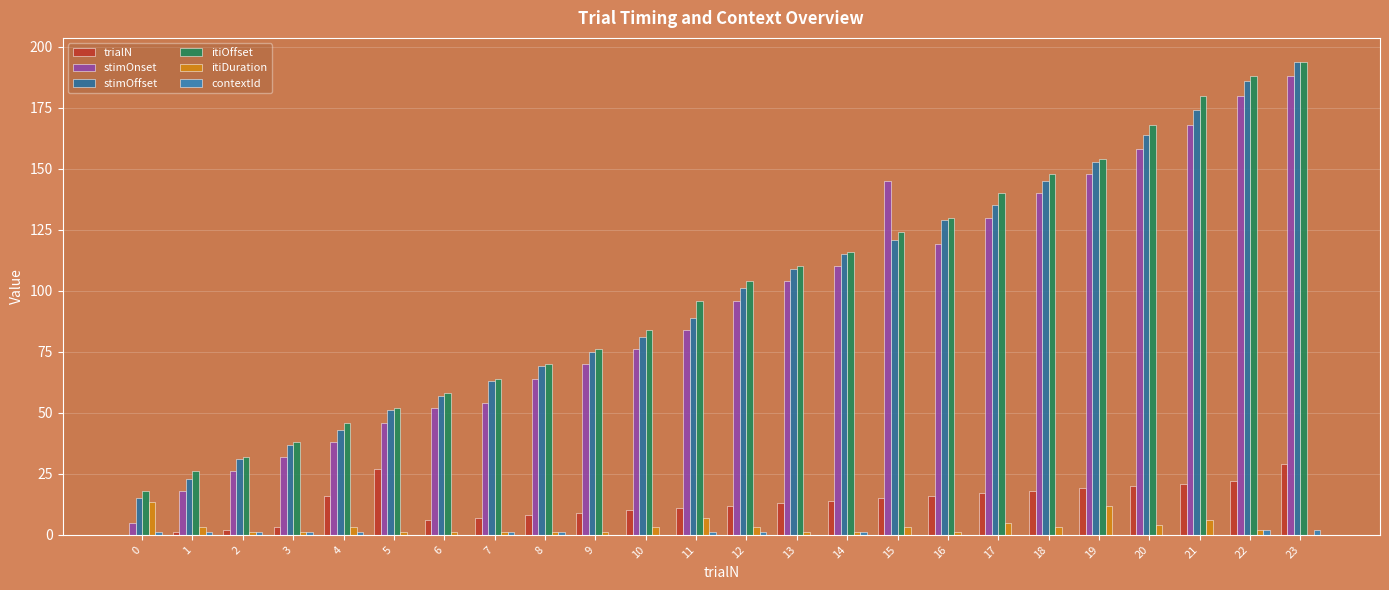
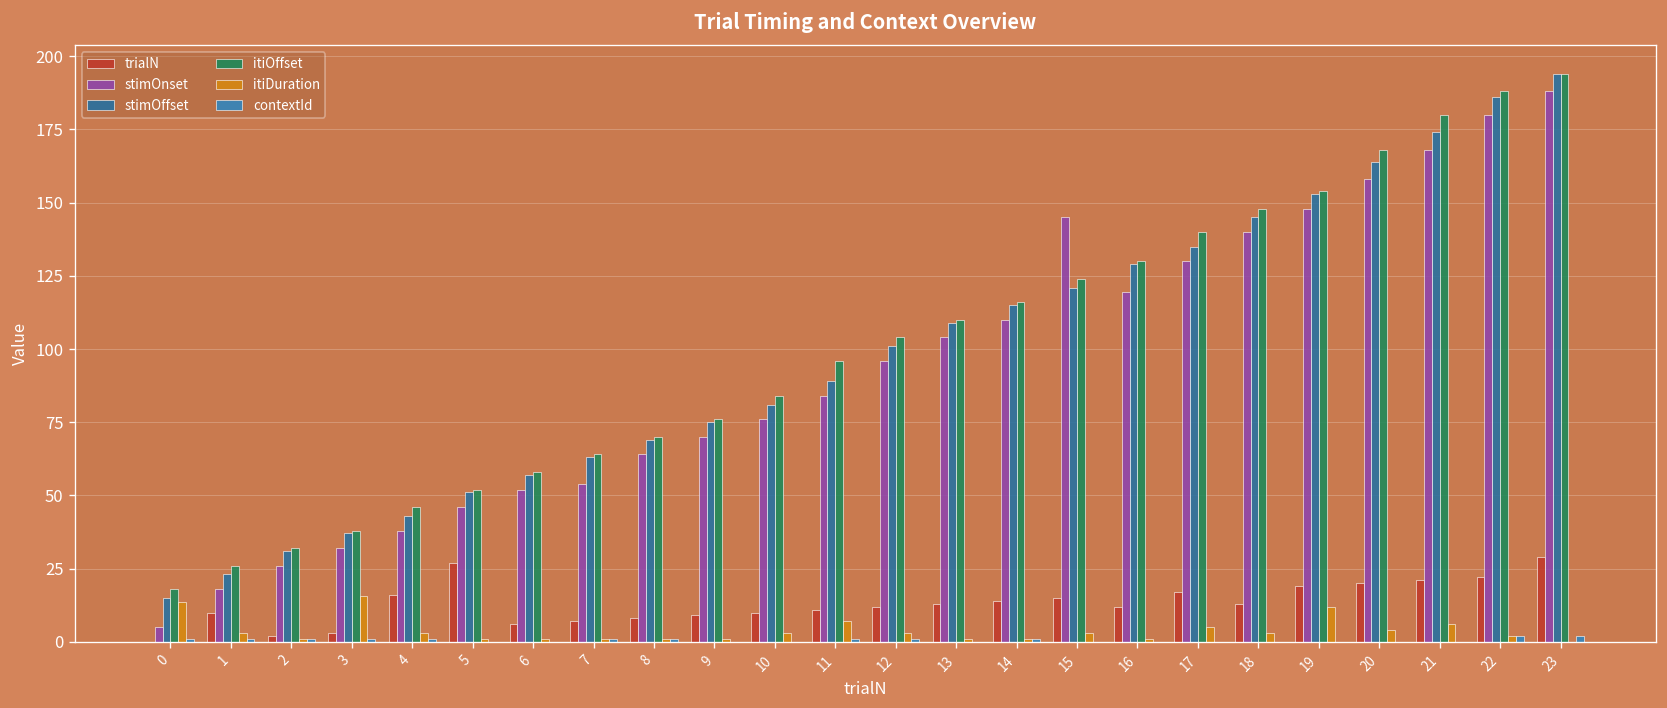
trialN, 1: 1 -> 10
itiDuration, 3: 1 -> 16
trialN, 16: 16 -> 12
trialN, 18: 18 -> 13
